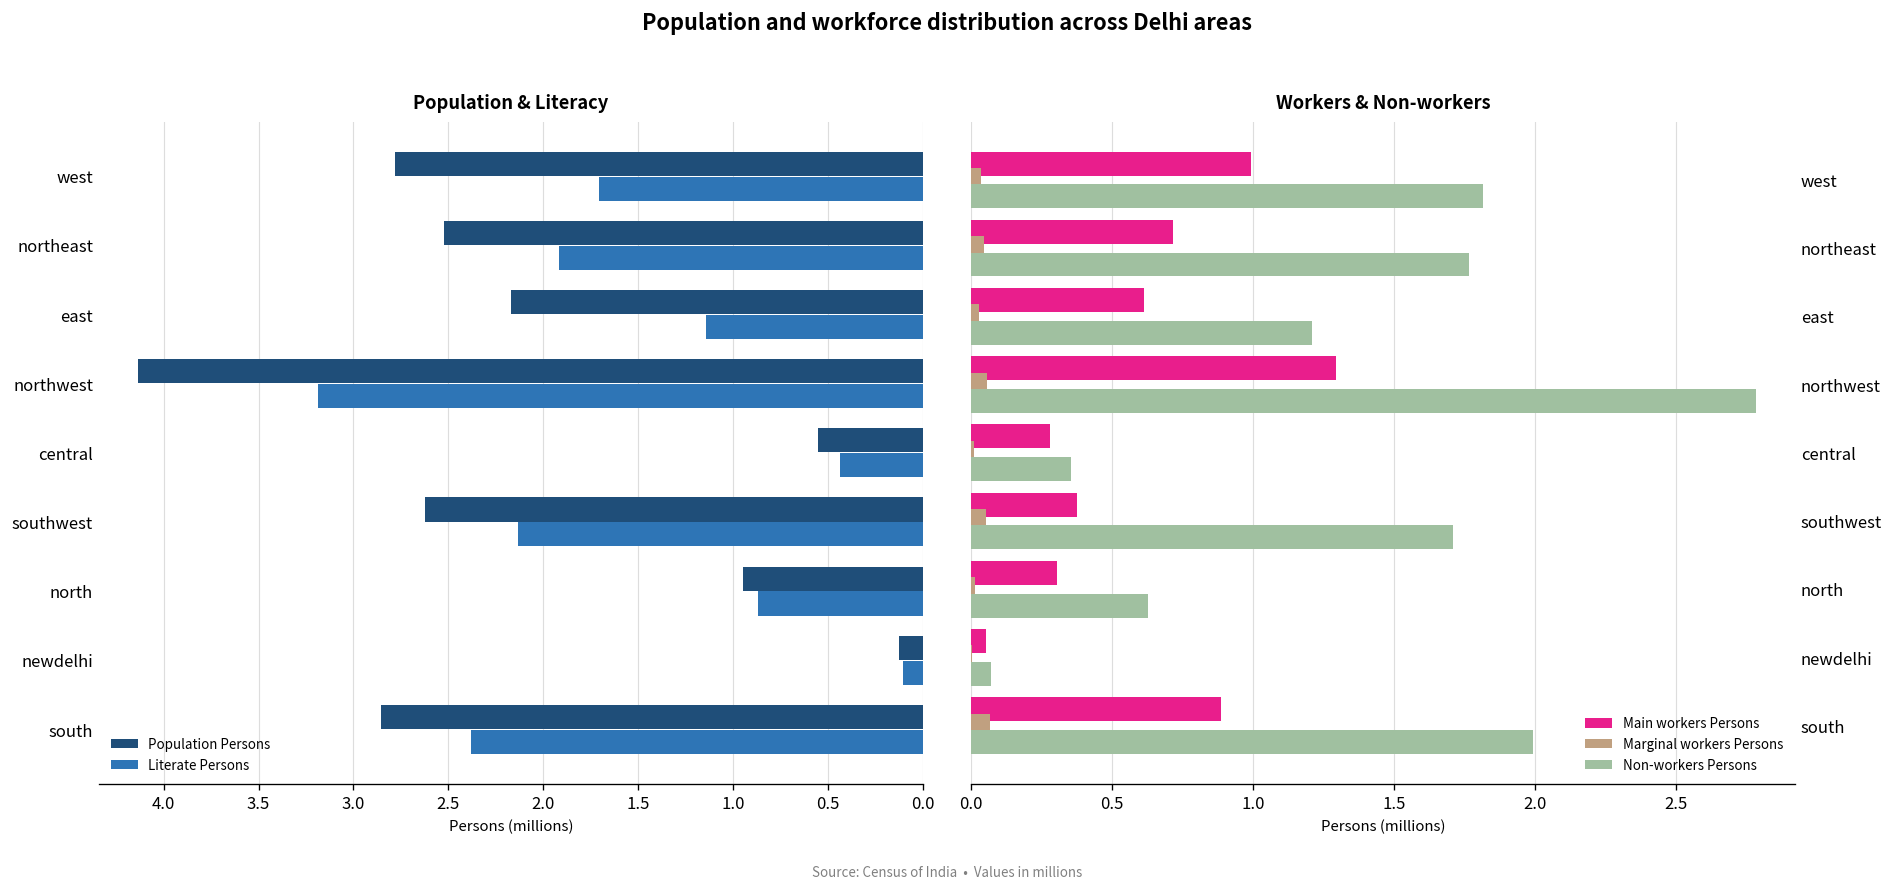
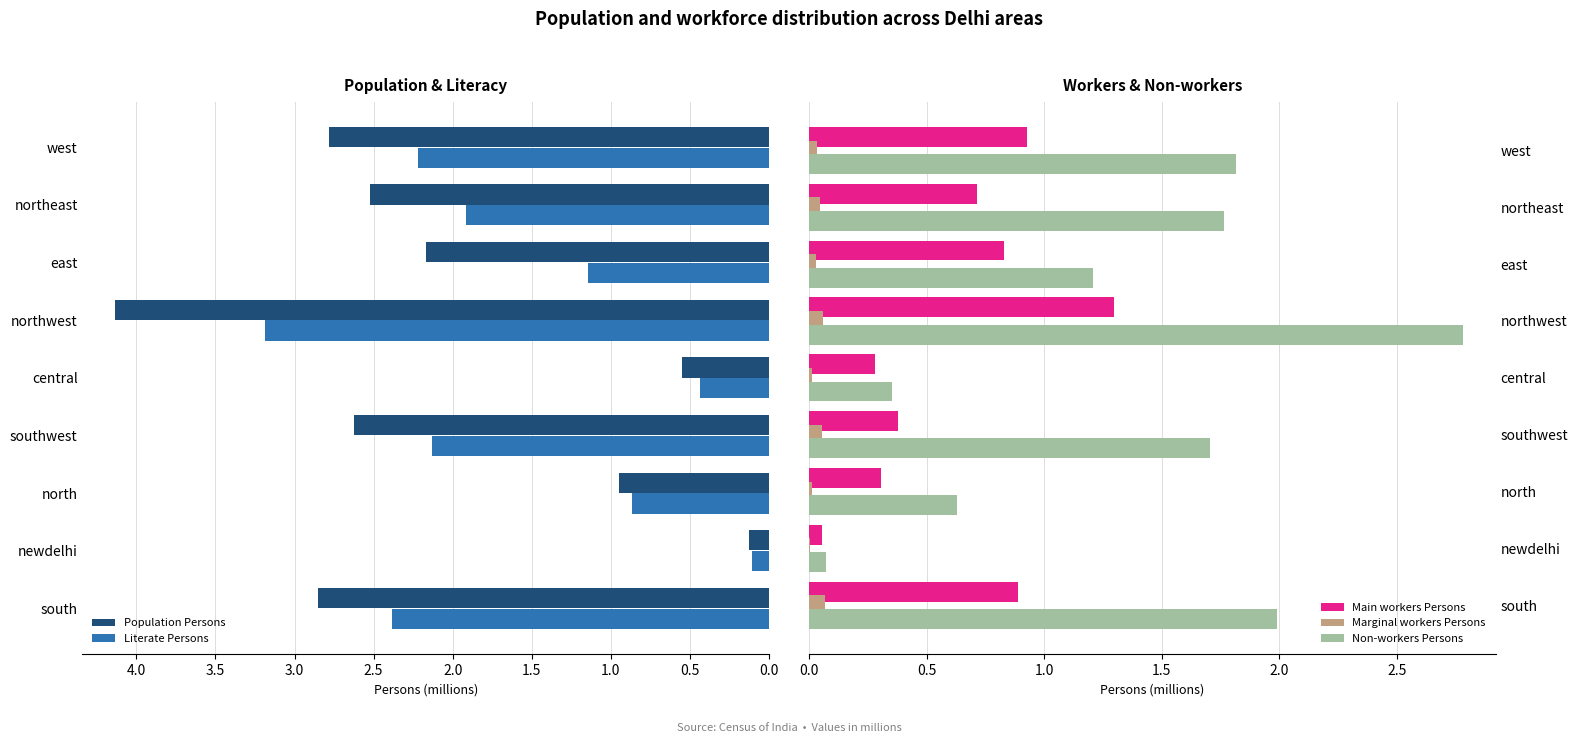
Population & Literacy, Literate Persons, west: 1.71 -> 2.22
Workers & Non-workers, Main workers Persons, west: 0.99 -> 0.93
Workers & Non-workers, Main workers Persons, east: 0.61 -> 0.83
